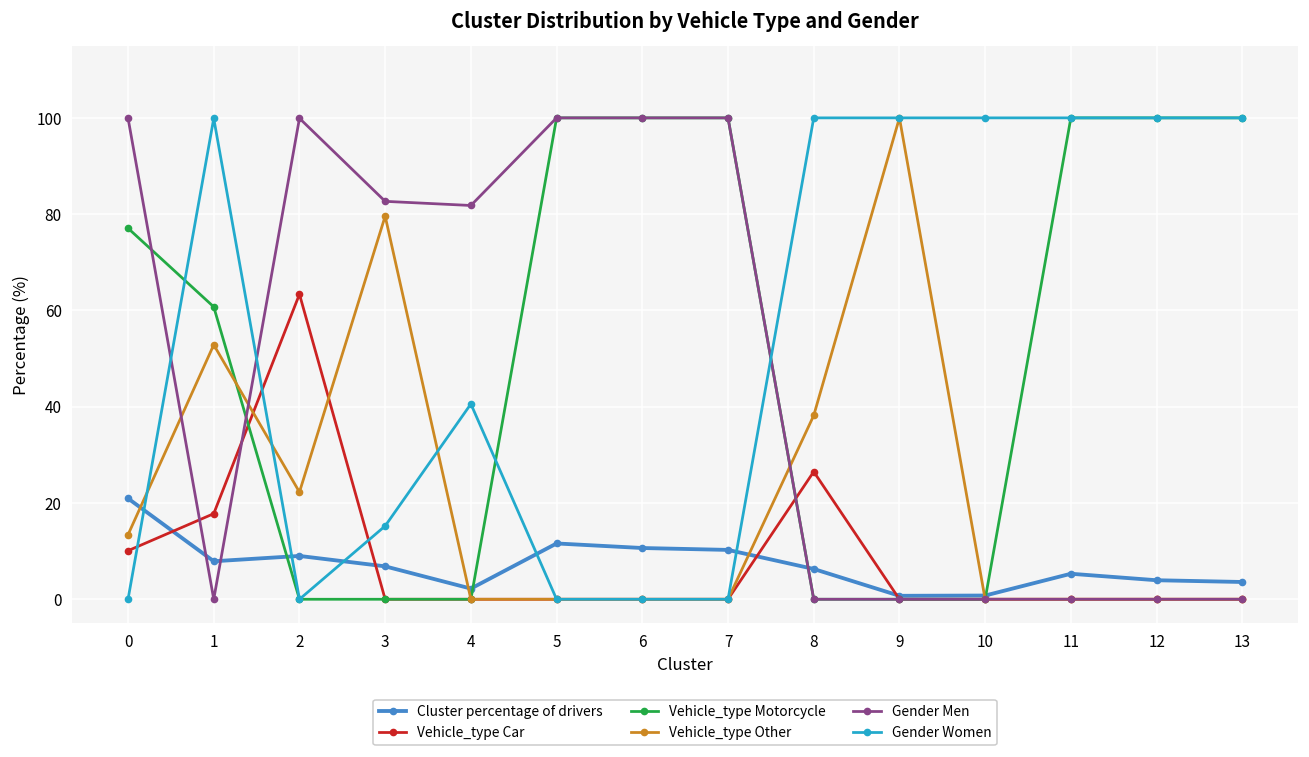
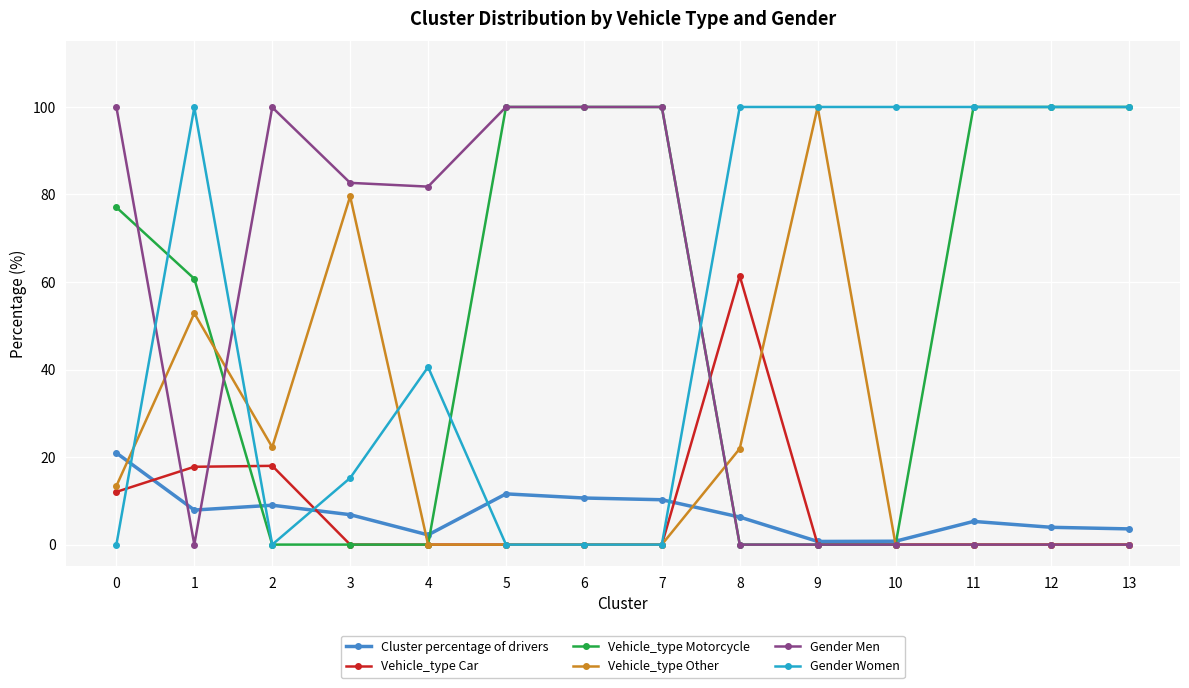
Vehicle_type Car, 0: 10 -> 12
Vehicle_type Car, 2: 63 -> 18
Vehicle_type Car, 8: 27 -> 61
Vehicle_type Other, 8: 38 -> 22
